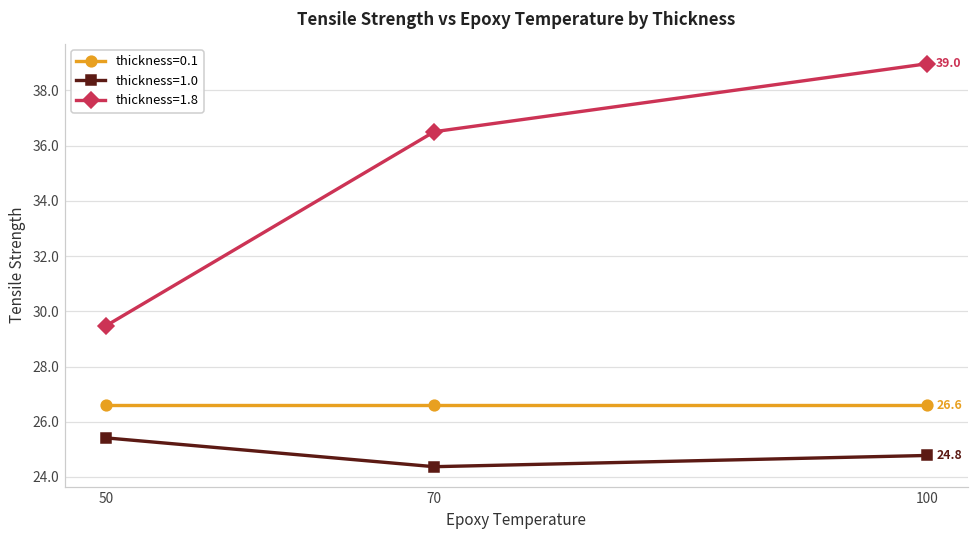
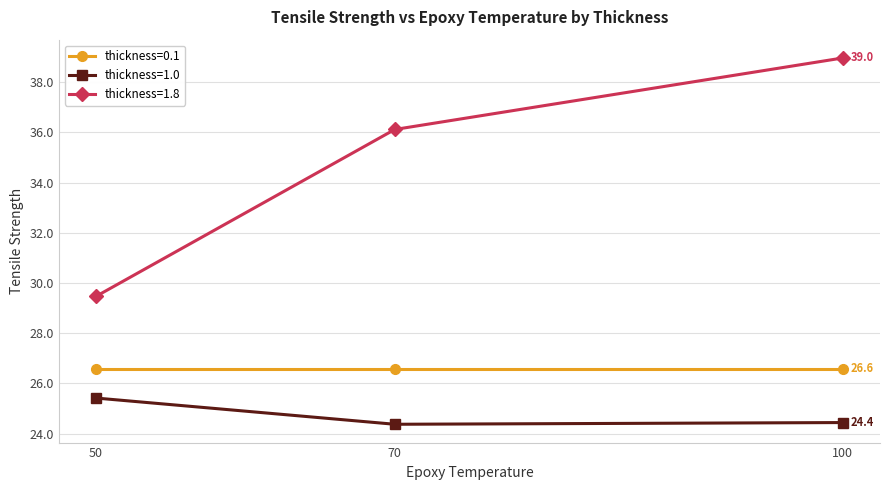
thickness=1.8, 70: 36.5 -> 36.1
thickness=1.0, 100: 24.8 -> 24.4
